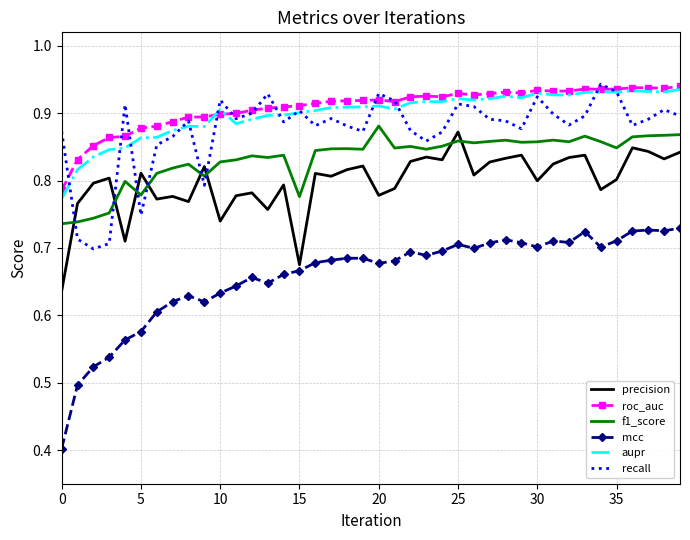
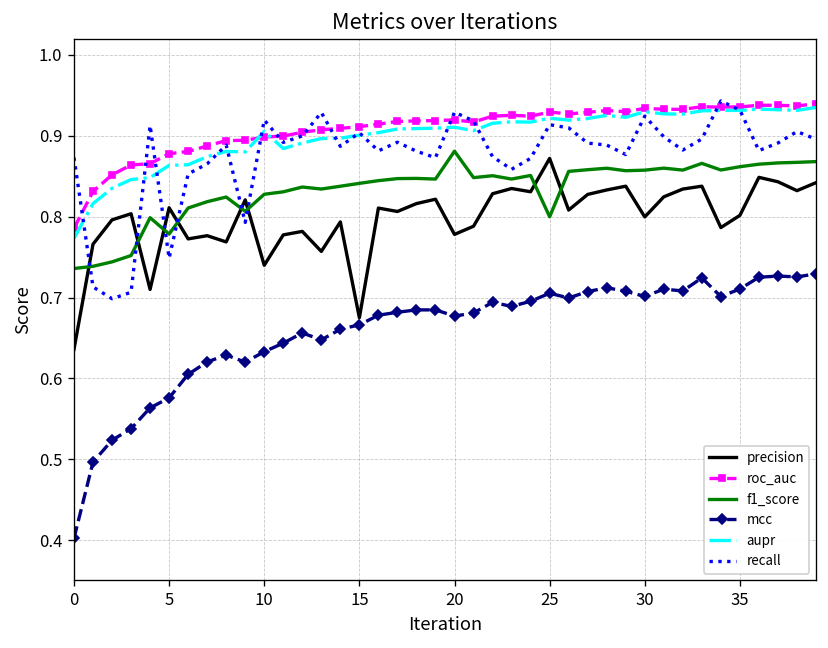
f1_score, 15: 0.78 -> 0.84
f1_score, 25: 0.86 -> 0.80
f1_score, 35: 0.85 -> 0.86
